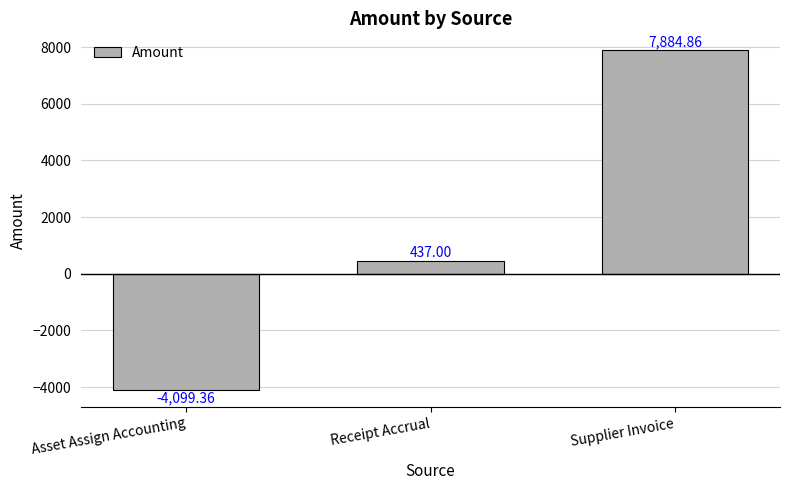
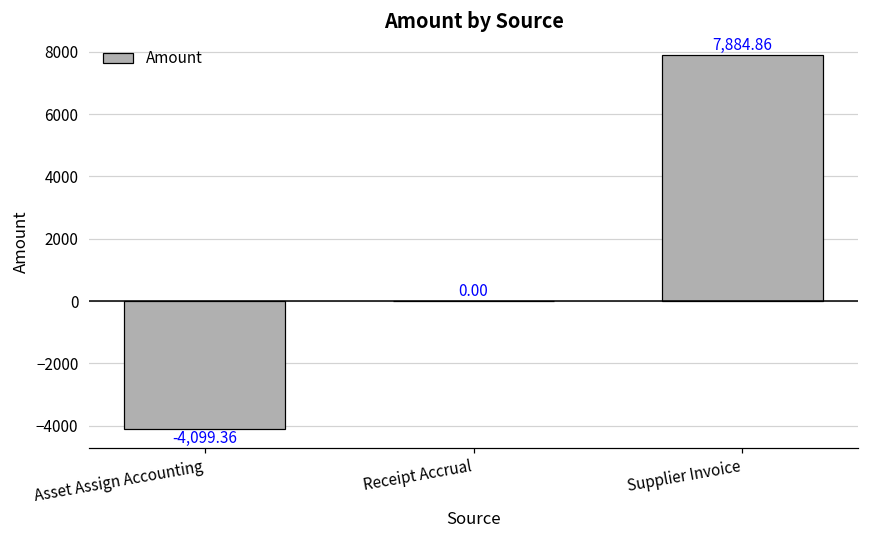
Receipt Accrual: 437.00 -> 0.00
